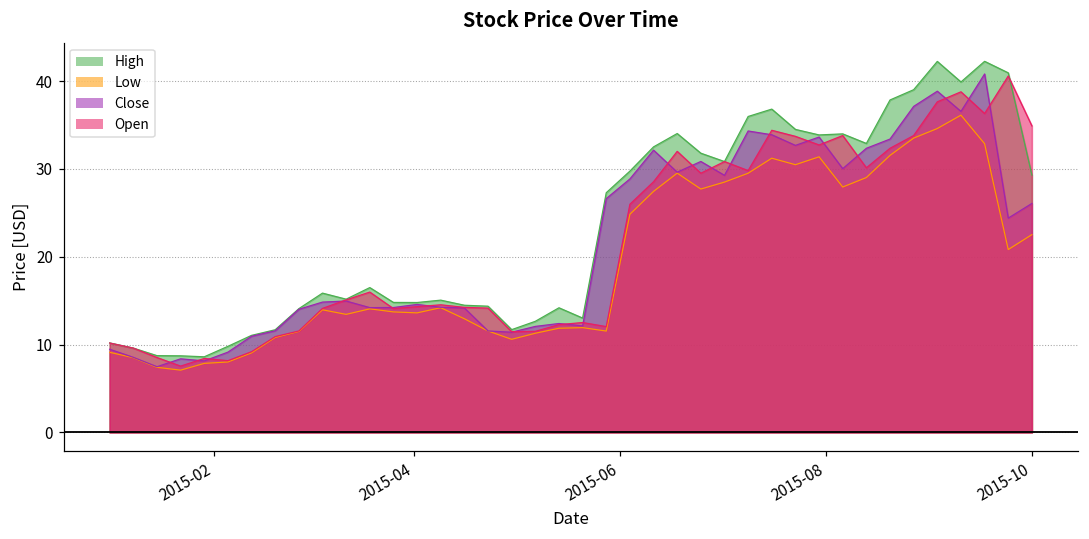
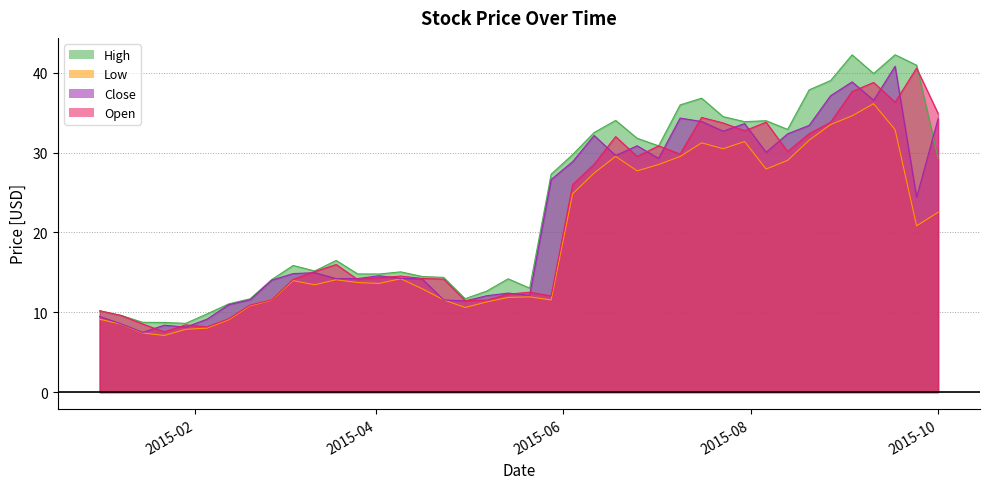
Close, 2015-10: 26 -> 34
